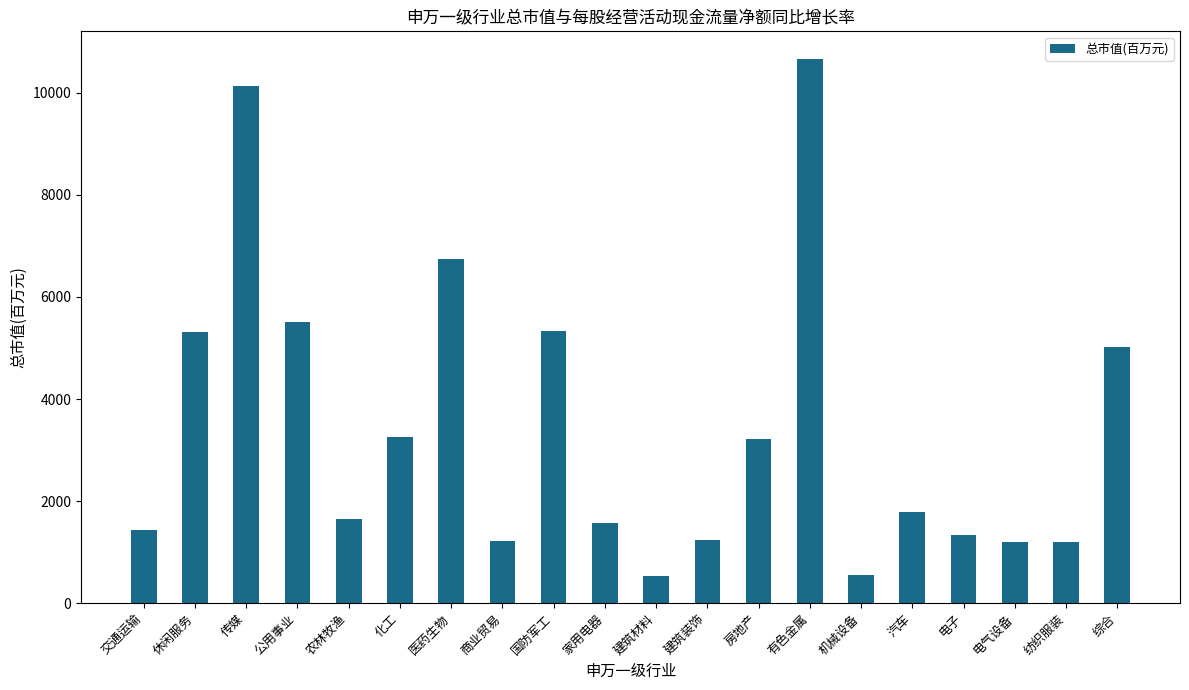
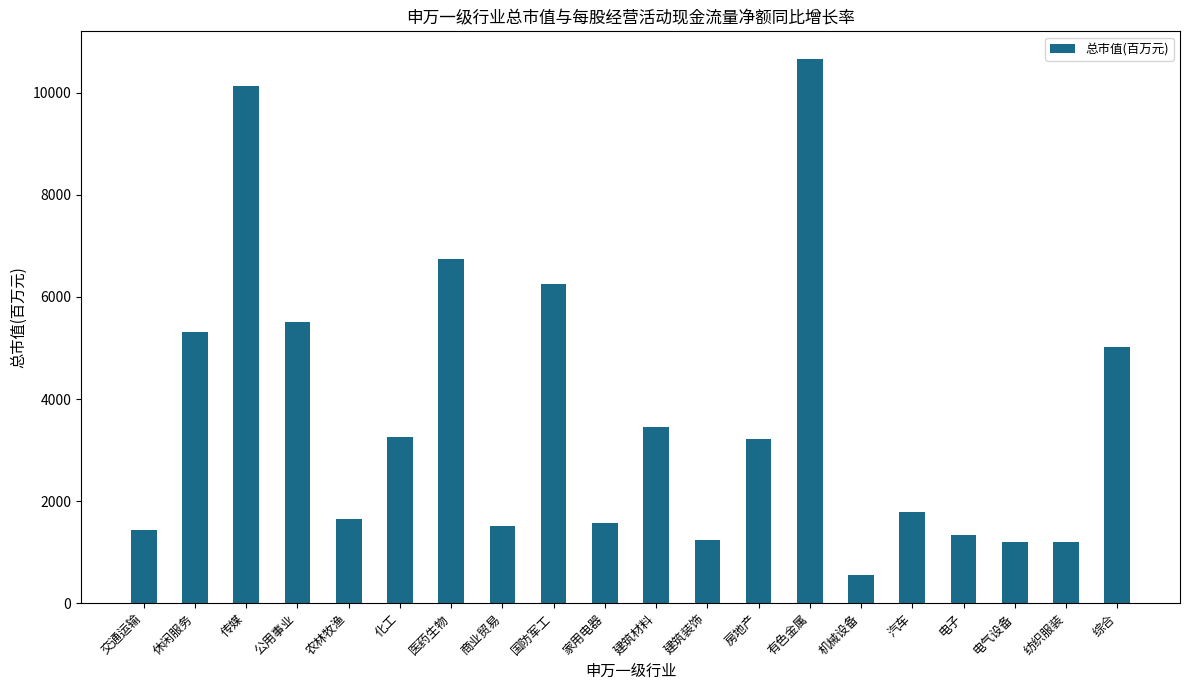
商业贸易: 1200 -> 1500
国防军工: 5300 -> 6200
建筑材料: 500 -> 3500
